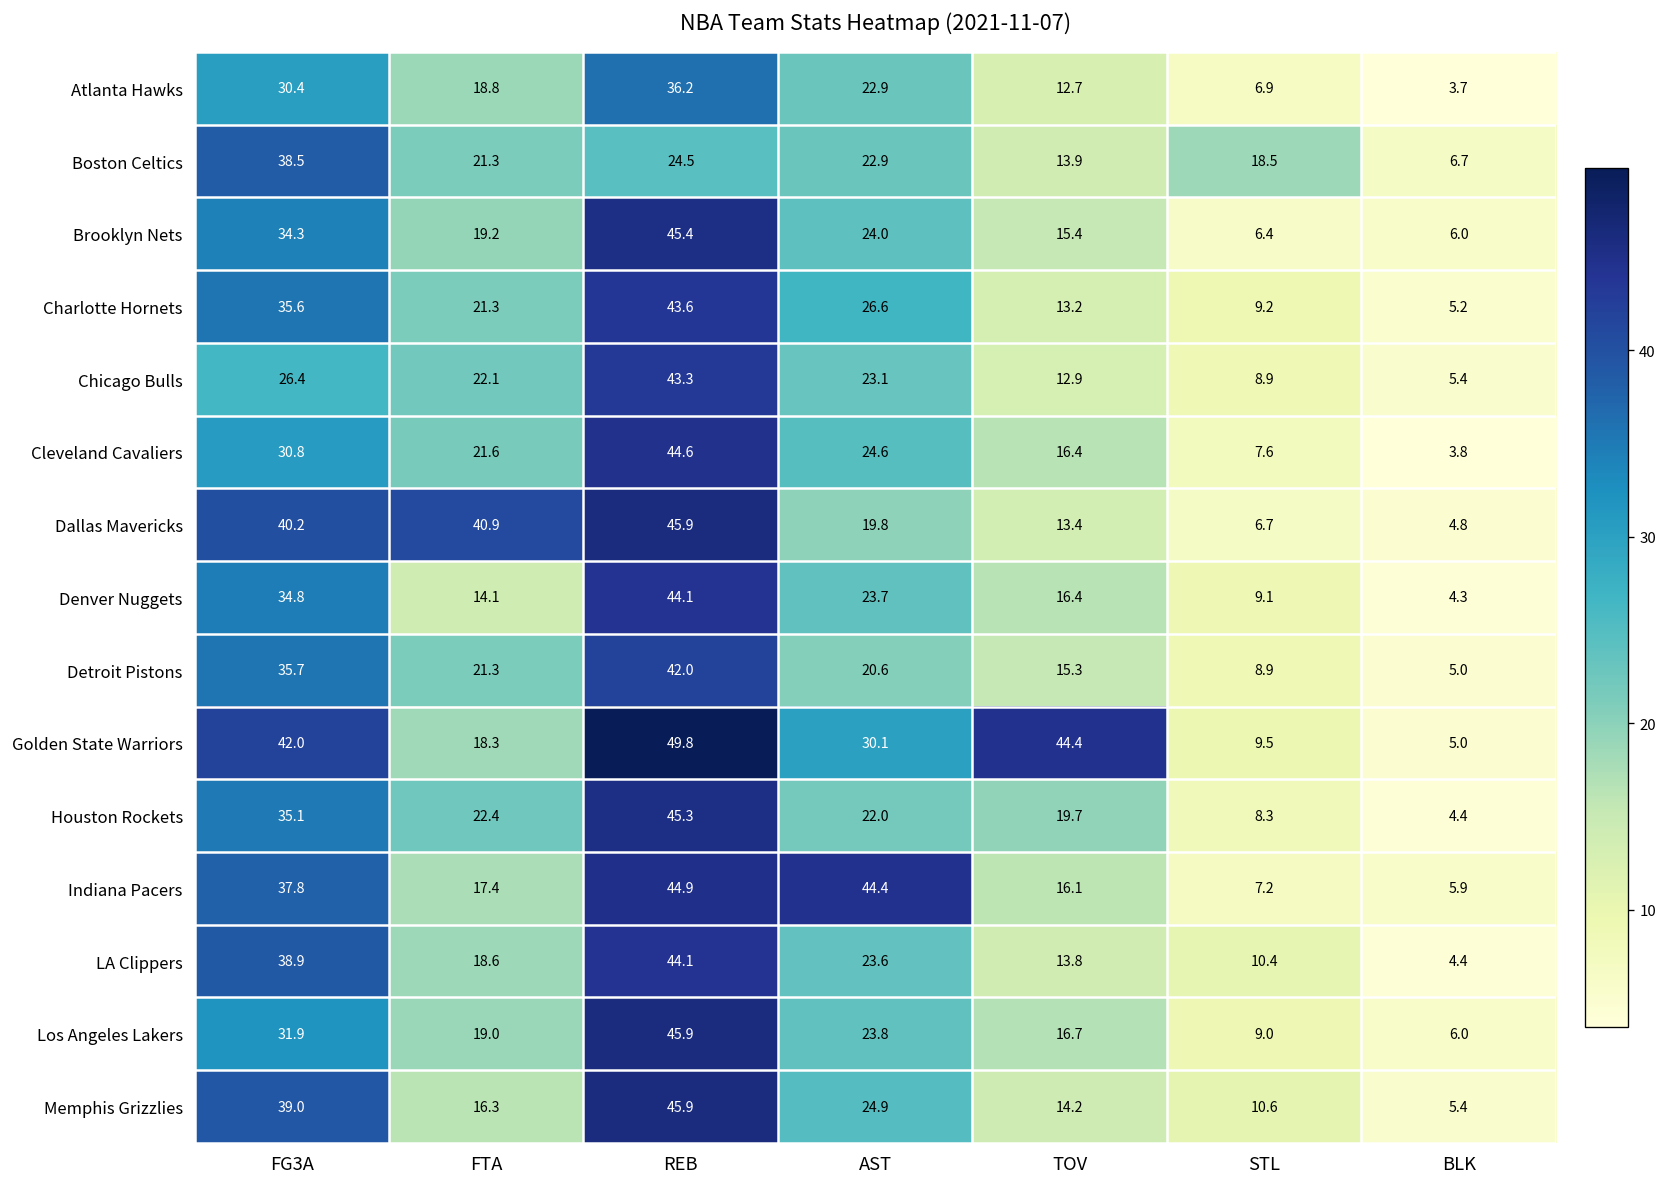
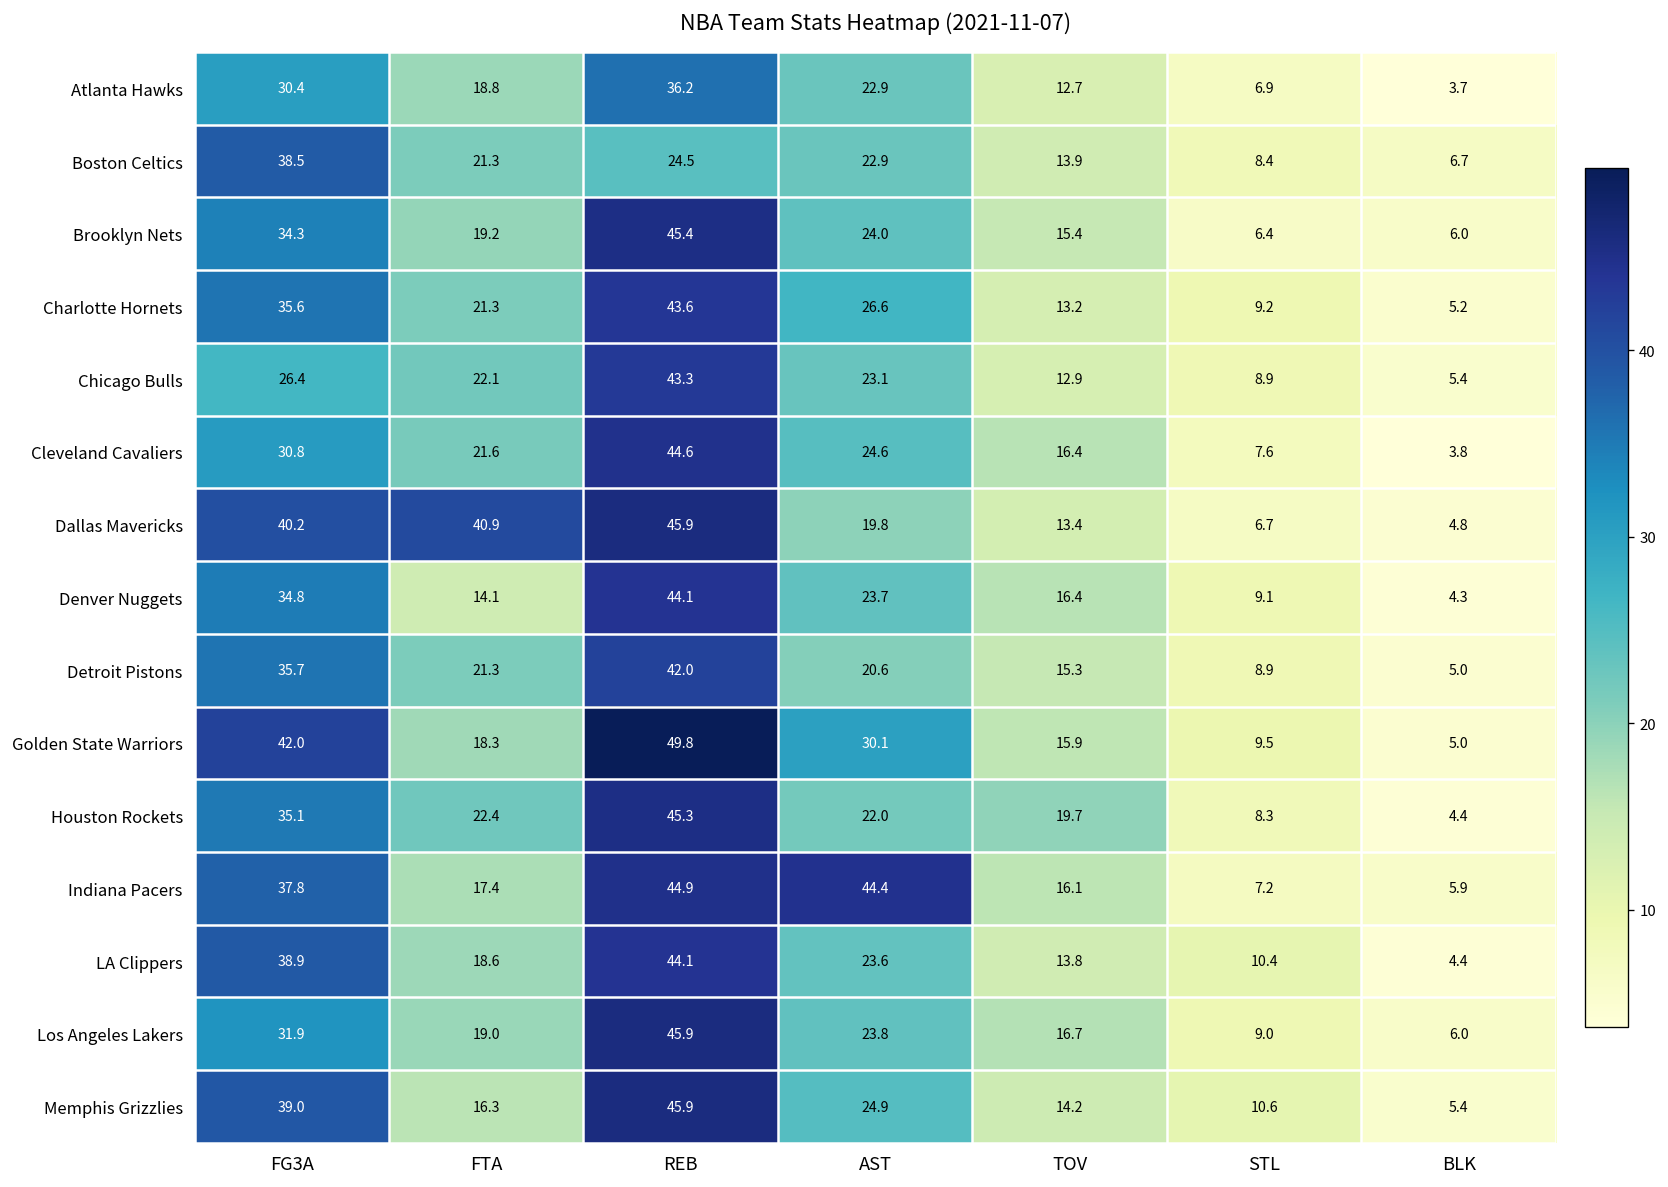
Boston Celtics, STL: 18.5 -> 8.4
Golden State Warriors, TOV: 44.4 -> 15.9
